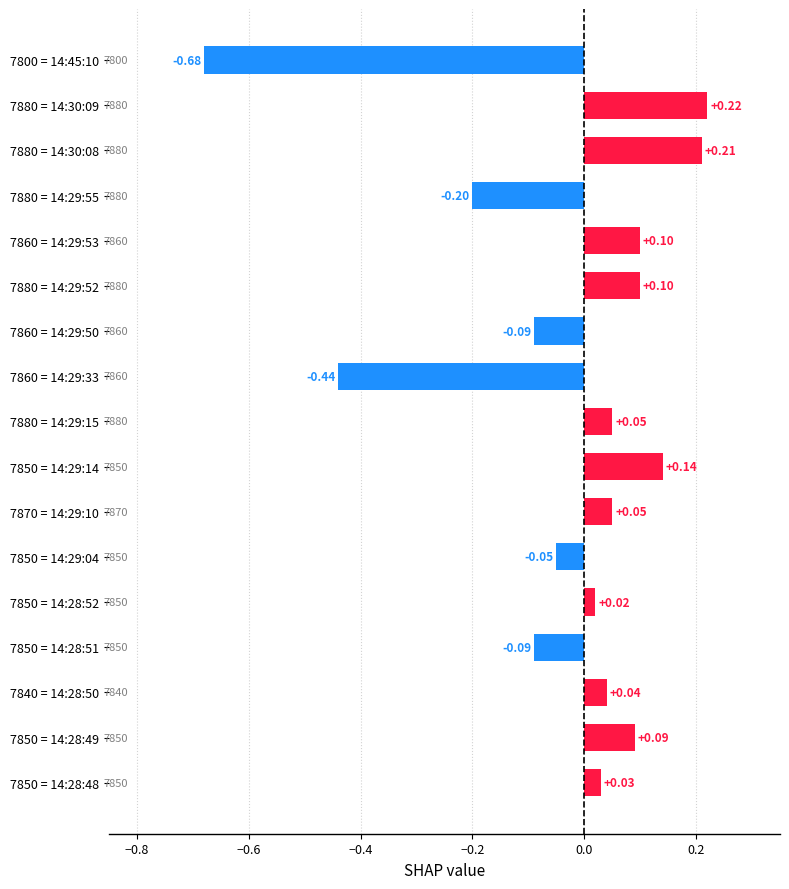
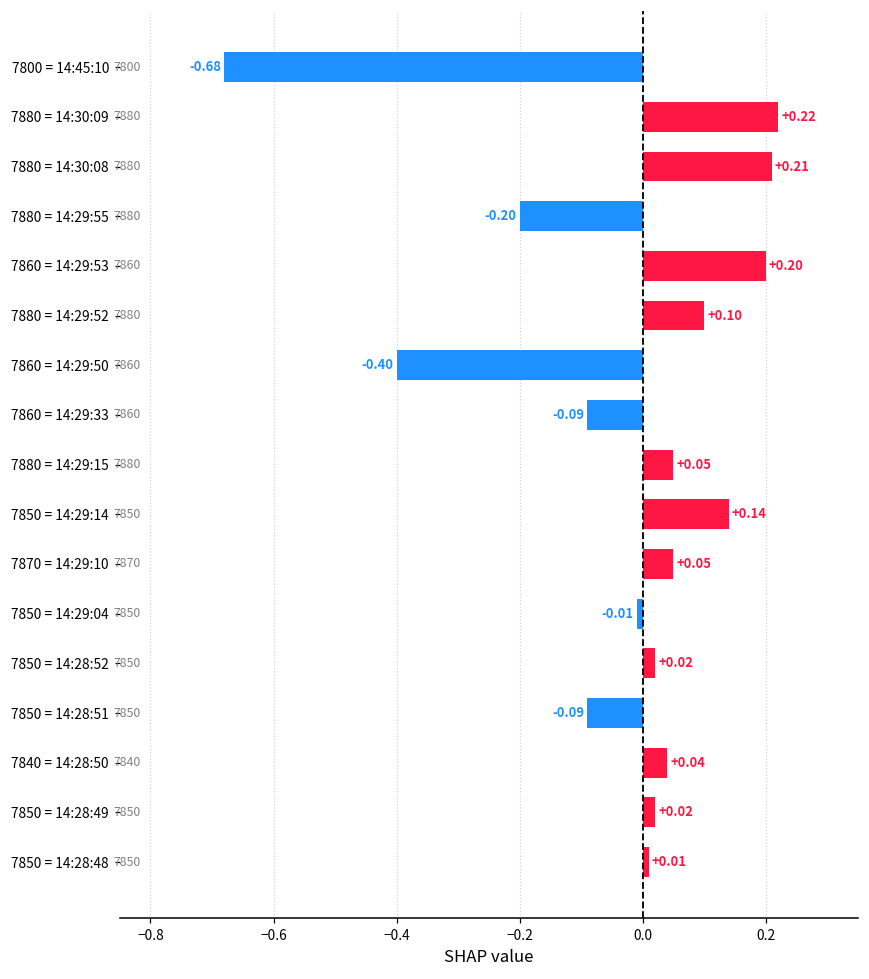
7860 = 14:29:53: +0.10 -> +0.20
7860 = 14:29:50: -0.09 -> -0.40
7860 = 14:29:33: -0.44 -> -0.09
7850 = 14:29:04: -0.05 -> -0.01
7850 = 14:28:49: +0.09 -> +0.02
7850 = 14:28:48: +0.03 -> +0.01
